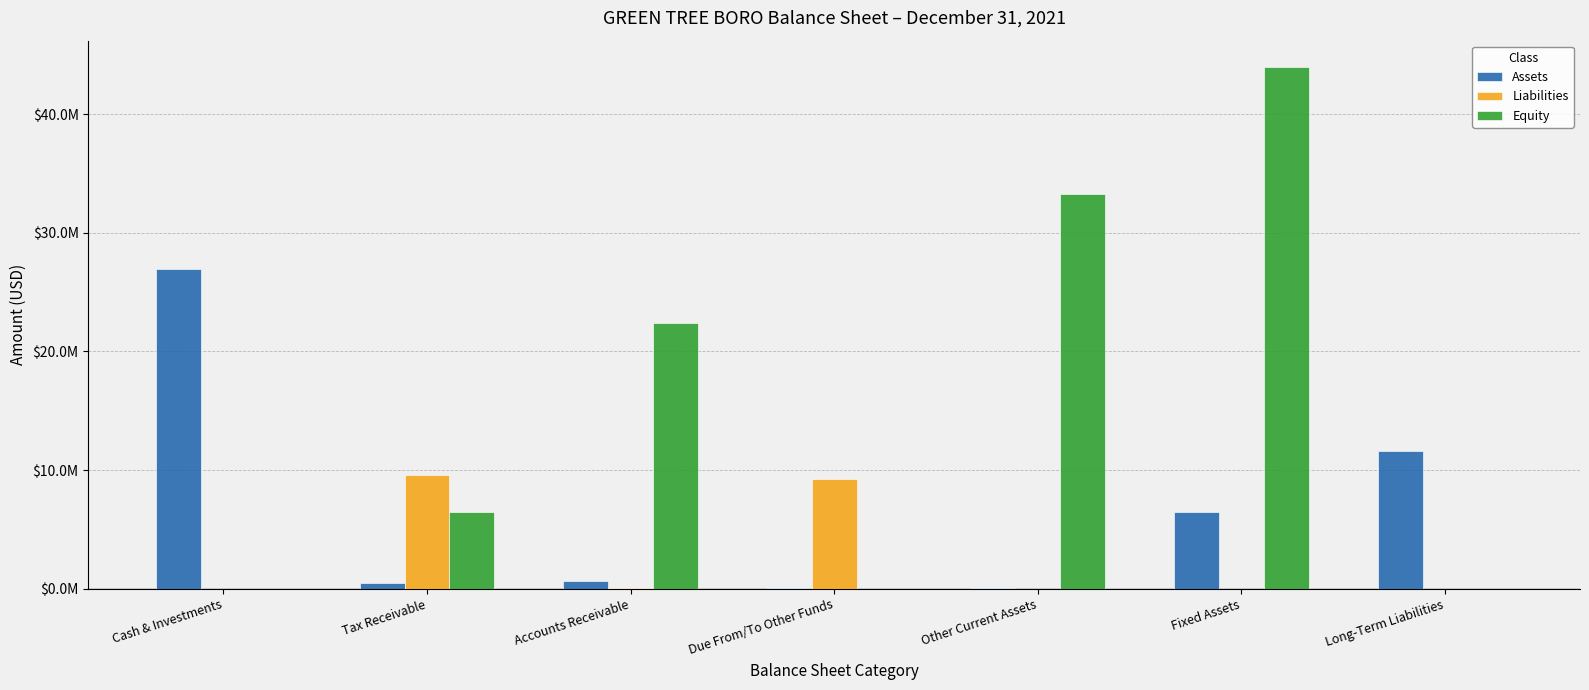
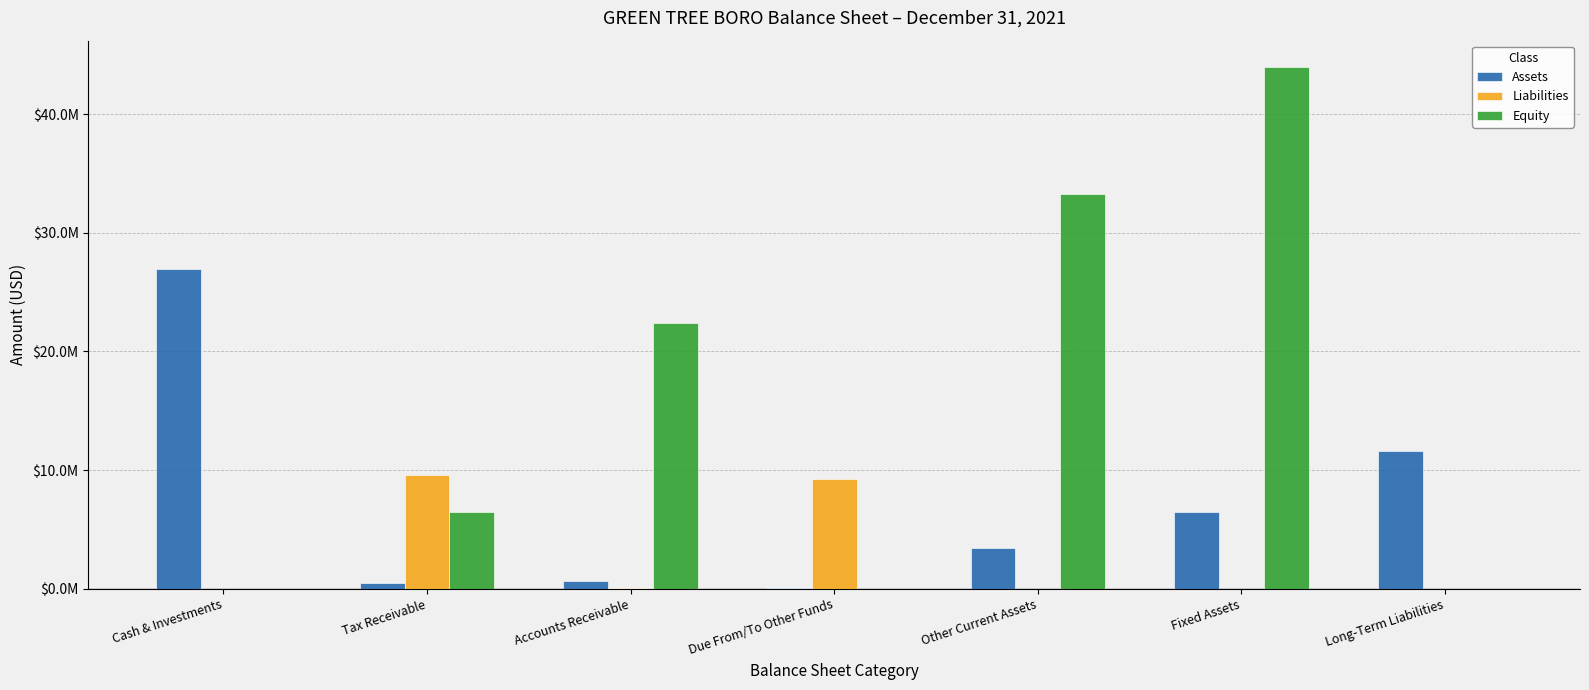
Assets, Other Current Assets: $100000 -> $3400000
